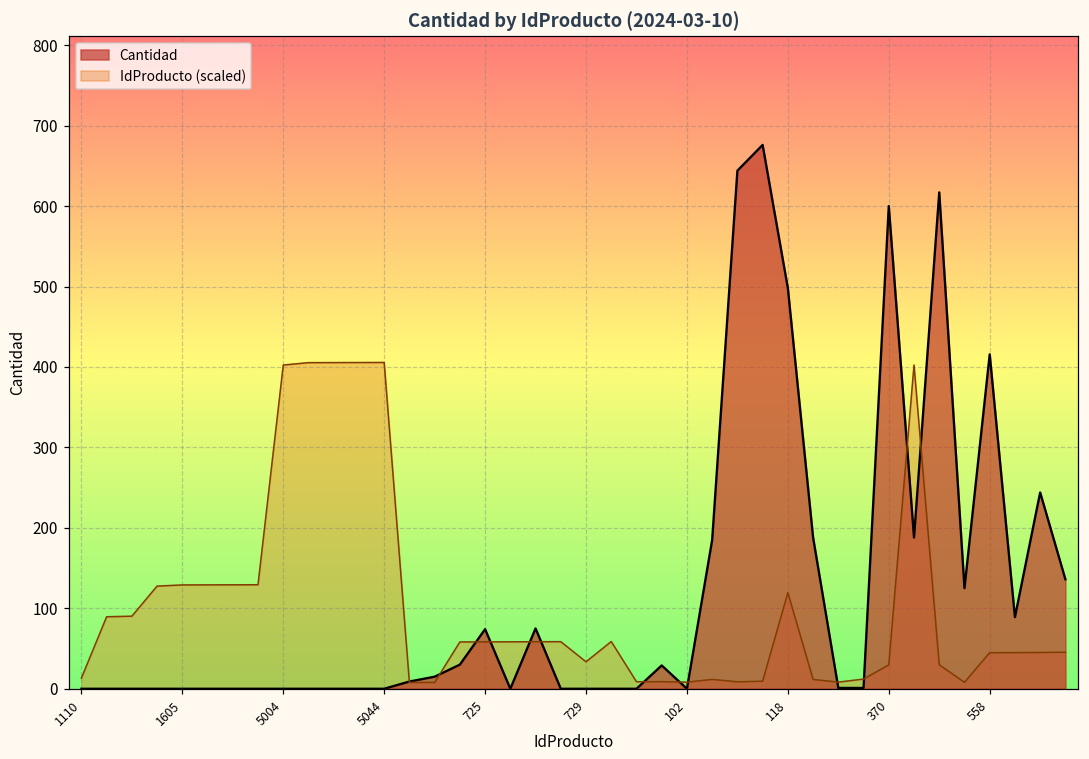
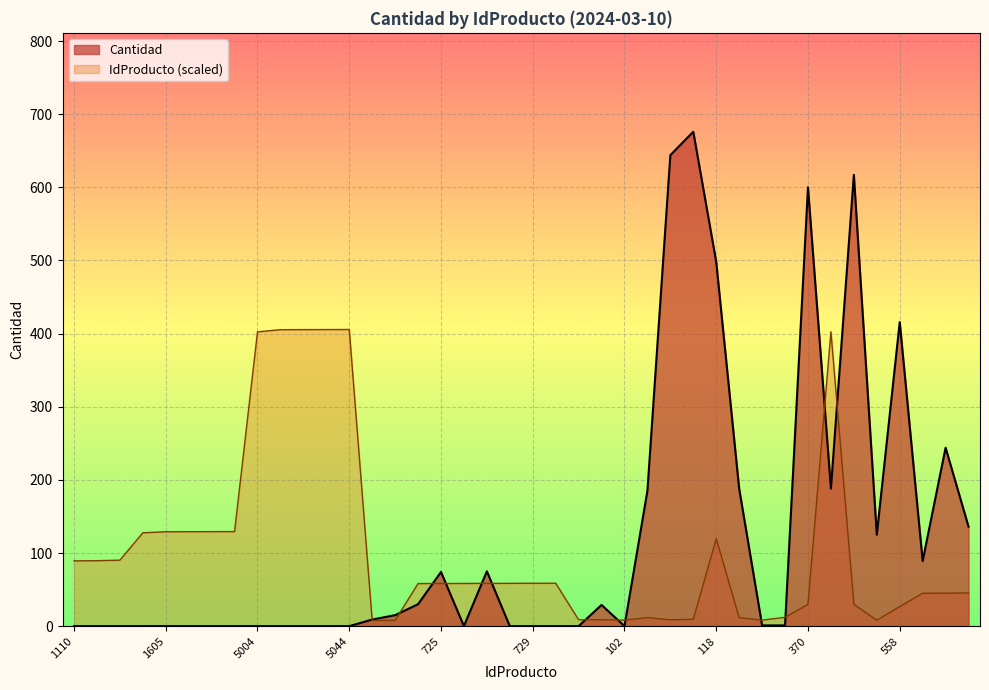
IdProducto (scaled), 1110: 10 -> 90
IdProducto (scaled), 729: 30 -> 60
IdProducto (scaled), 558: 40 -> 30
